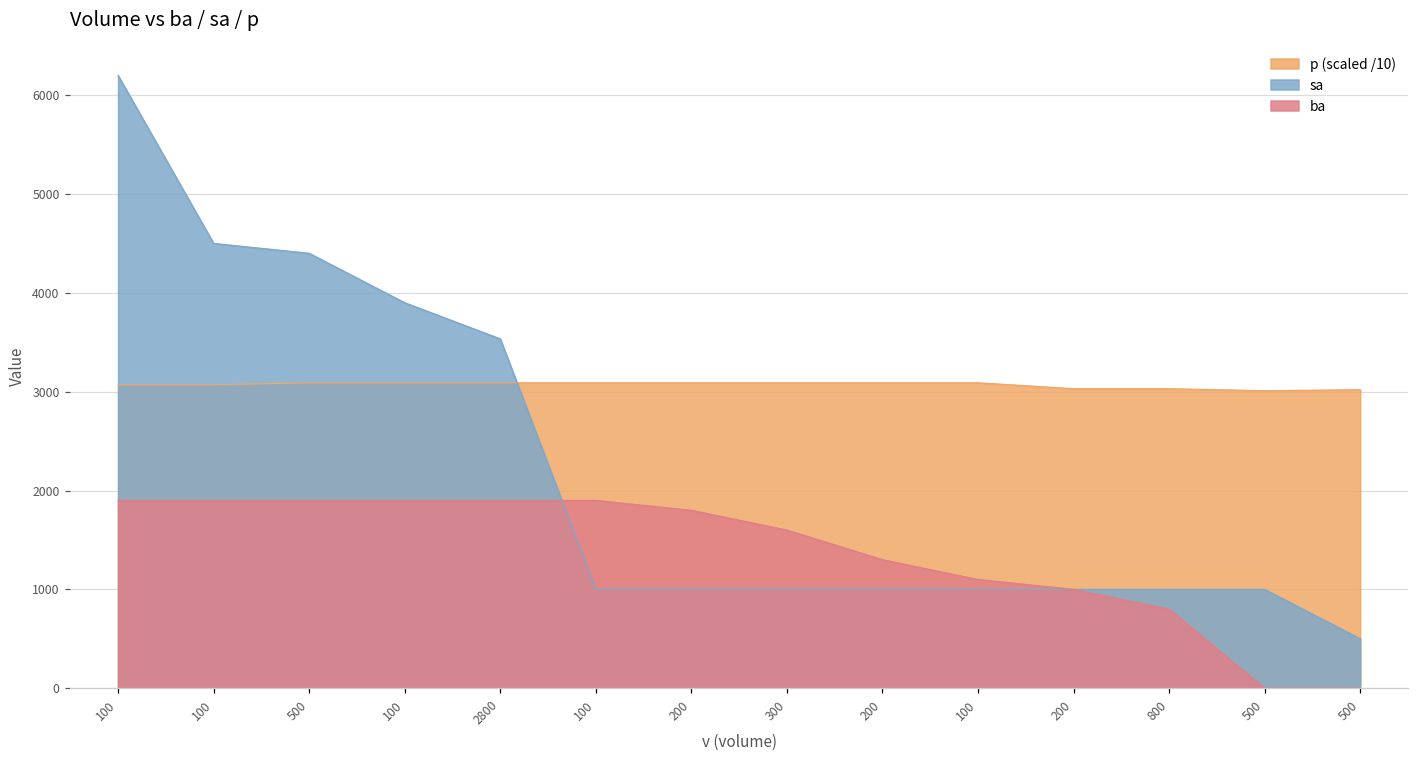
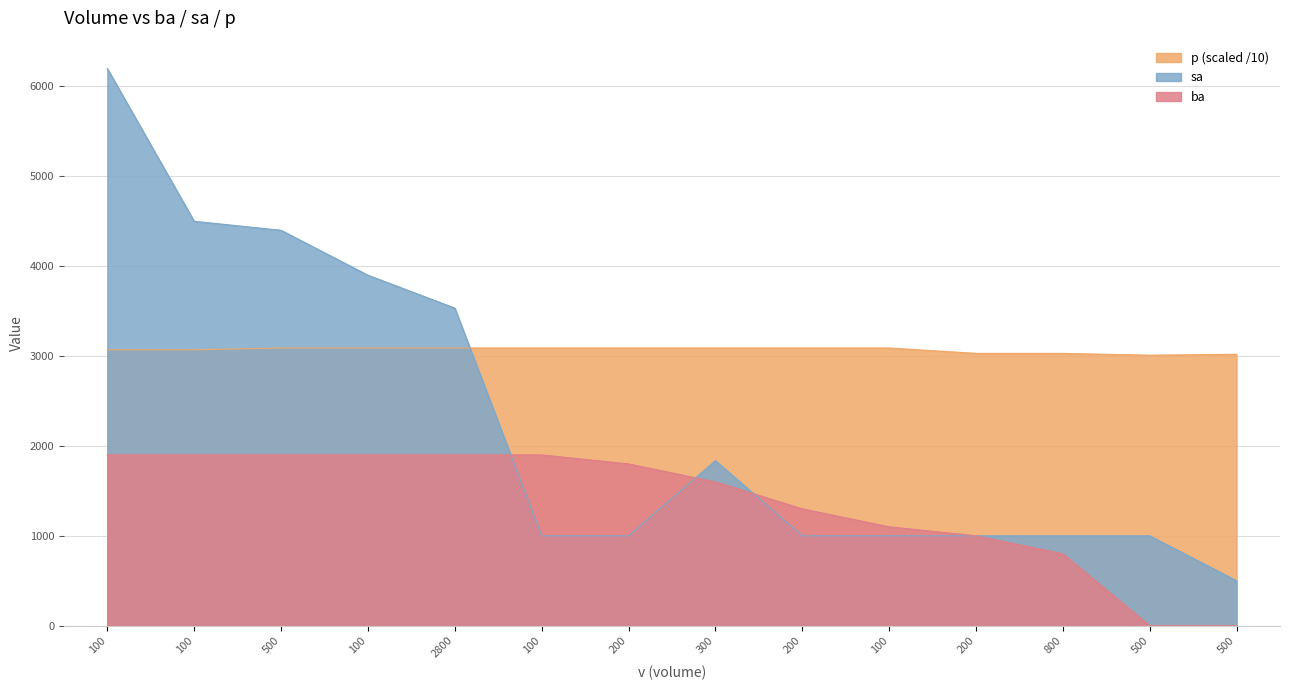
sa, 300: 1000 -> 1800
